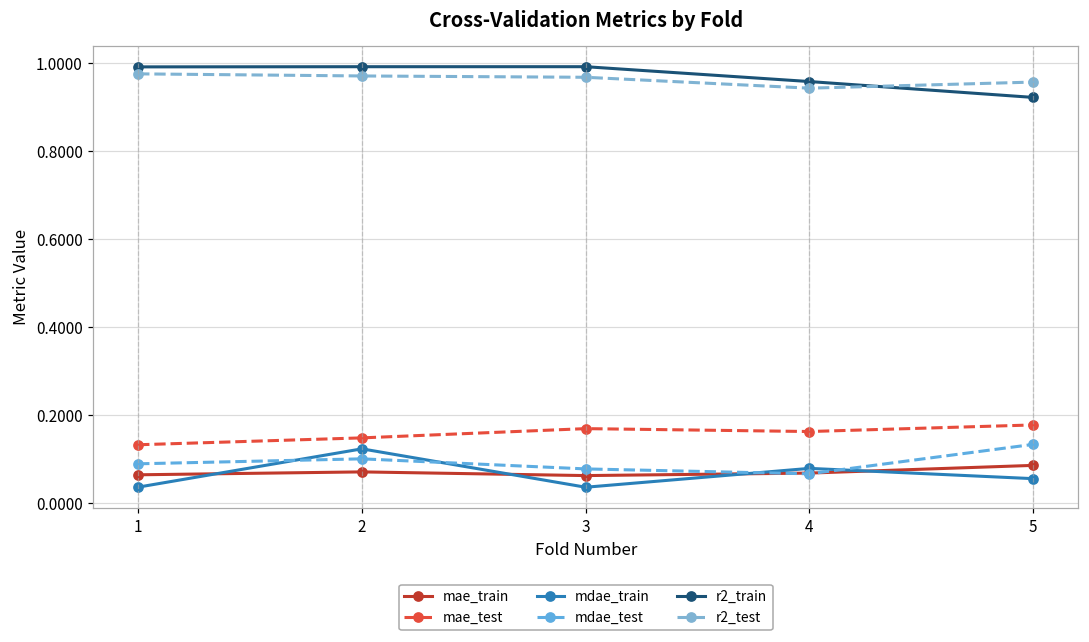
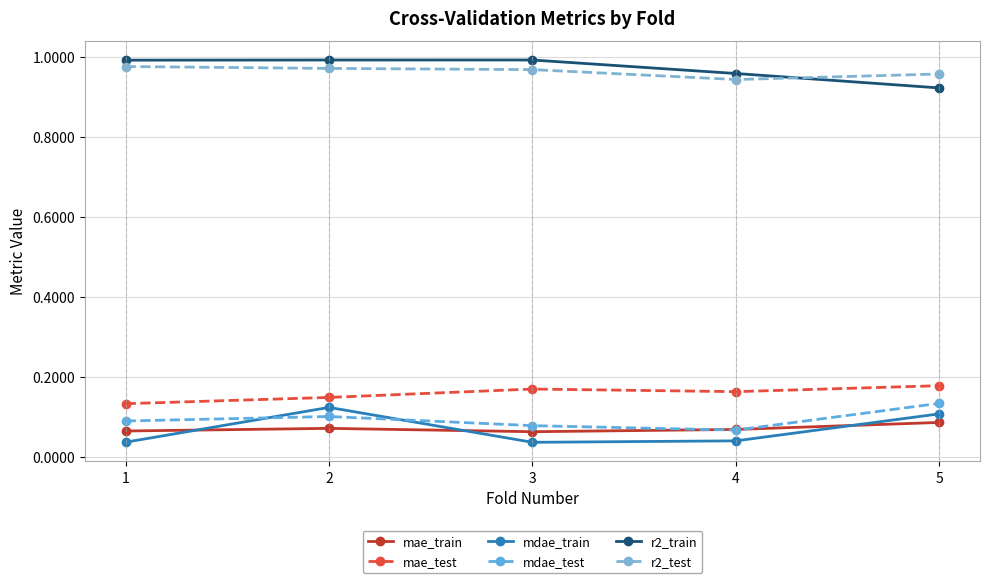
mdae_train, 4: 0.08 -> 0.04
mdae_train, 5: 0.06 -> 0.11
